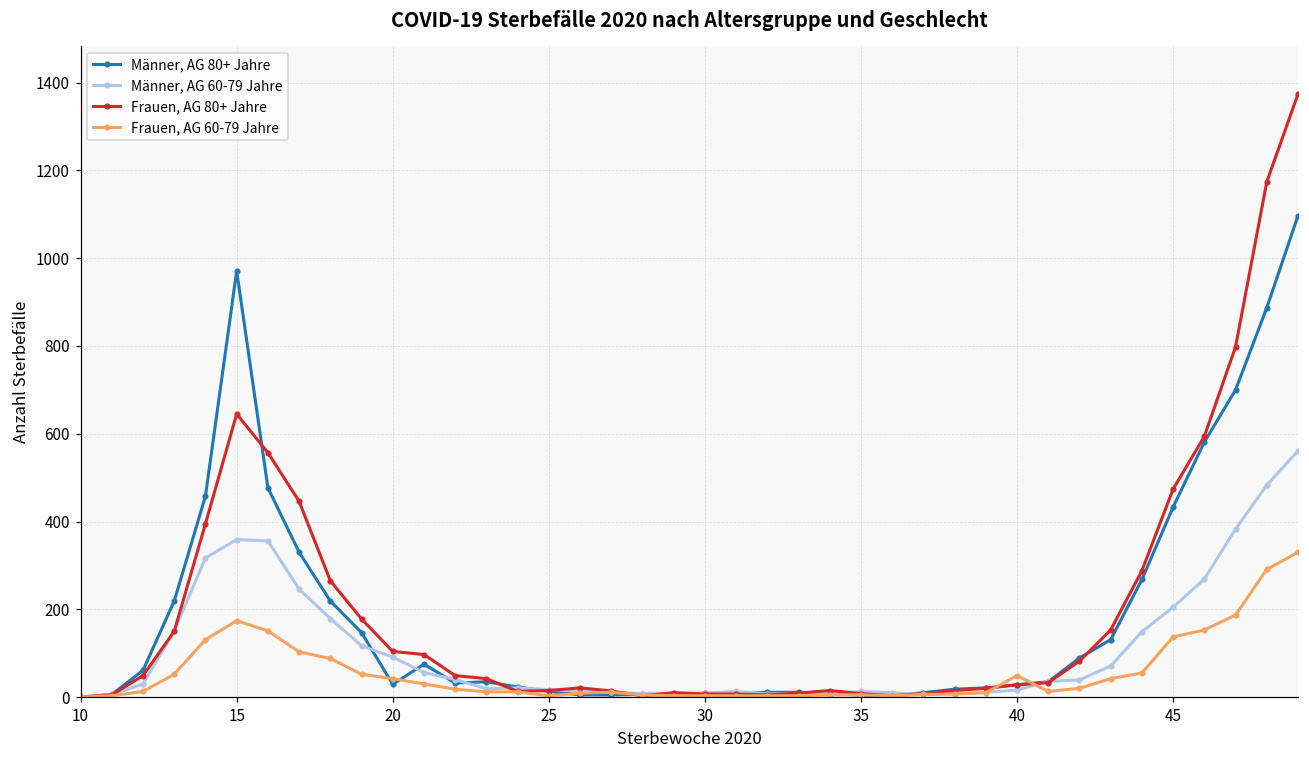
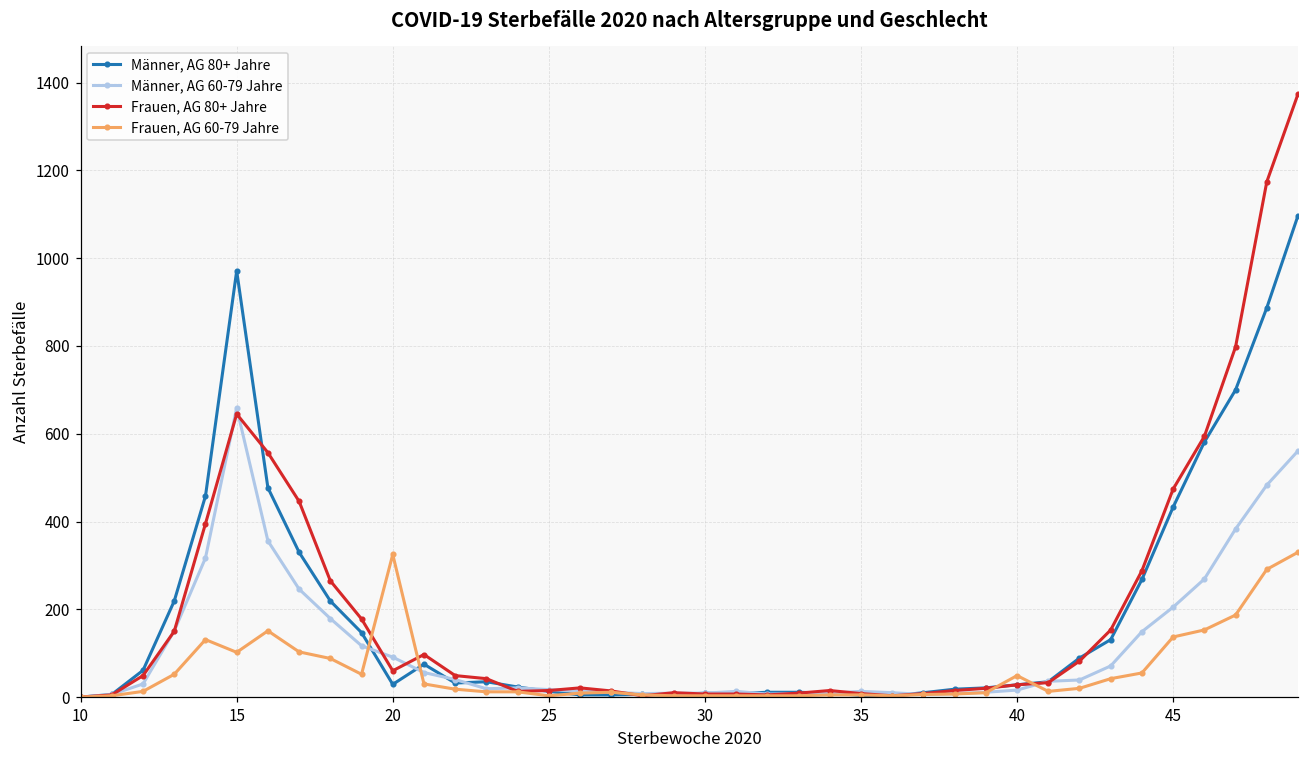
Männer, AG 60-79 Jahre, 15: 360 -> 660
Frauen, AG 60-79 Jahre, 15: 170 -> 100
Frauen, AG 80+ Jahre, 20: 100 -> 60
Frauen, AG 60-79 Jahre, 20: 40 -> 330
